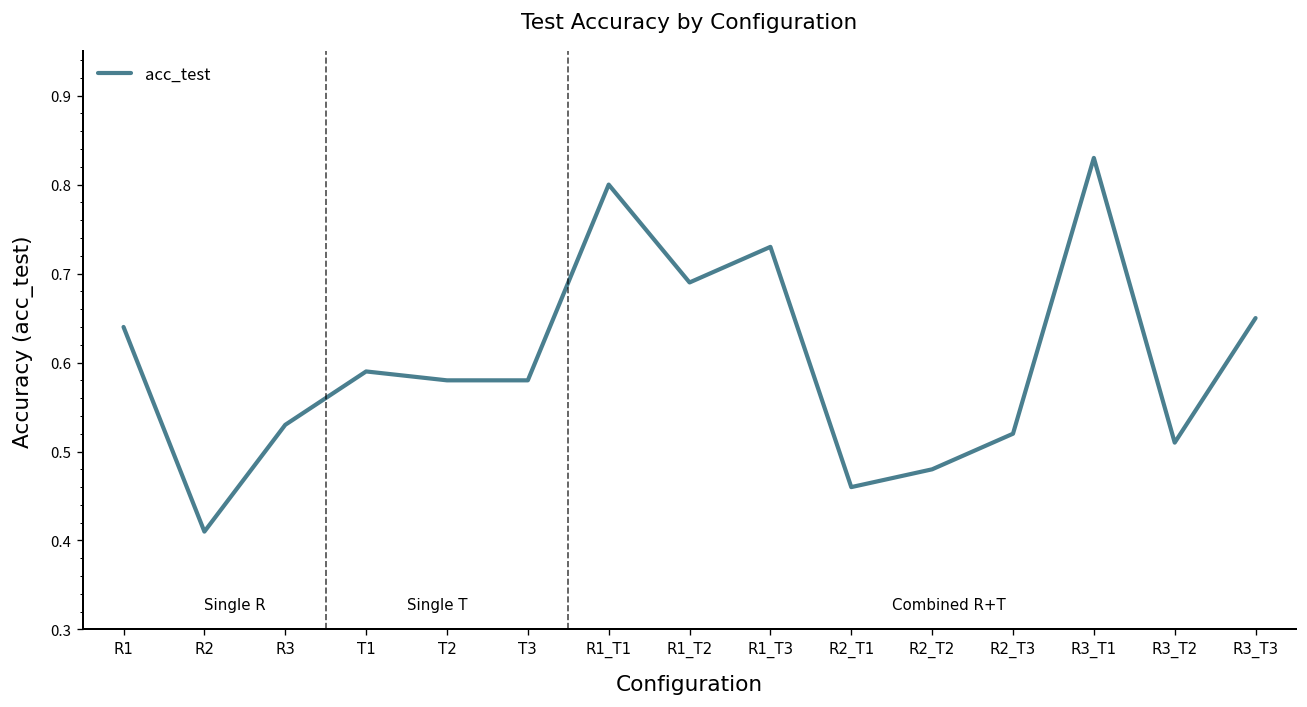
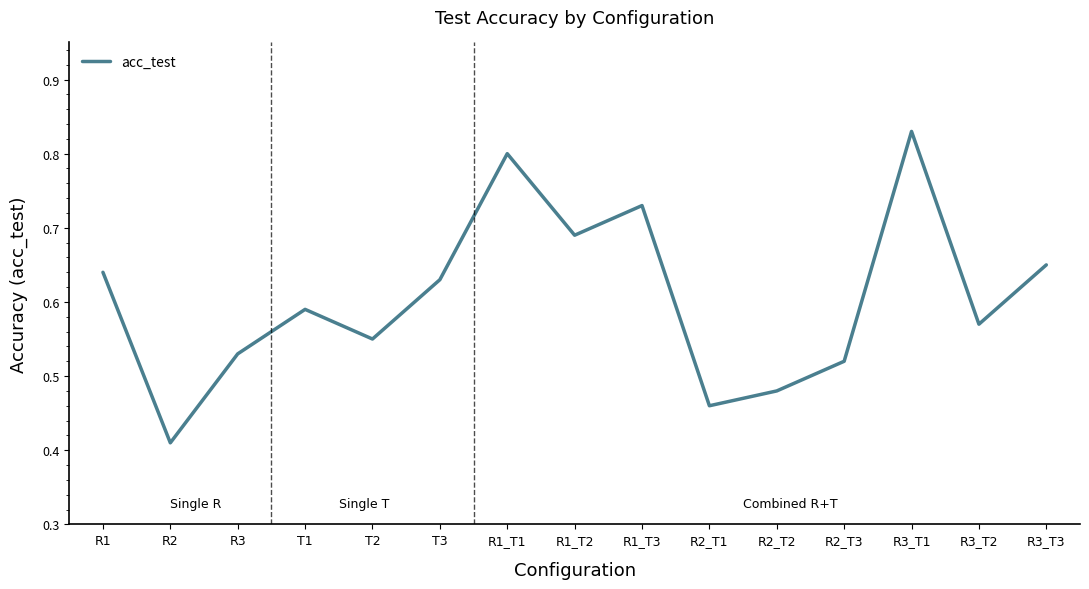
T2: 0.58 -> 0.55
T3: 0.58 -> 0.63
R3_T2: 0.51 -> 0.57
